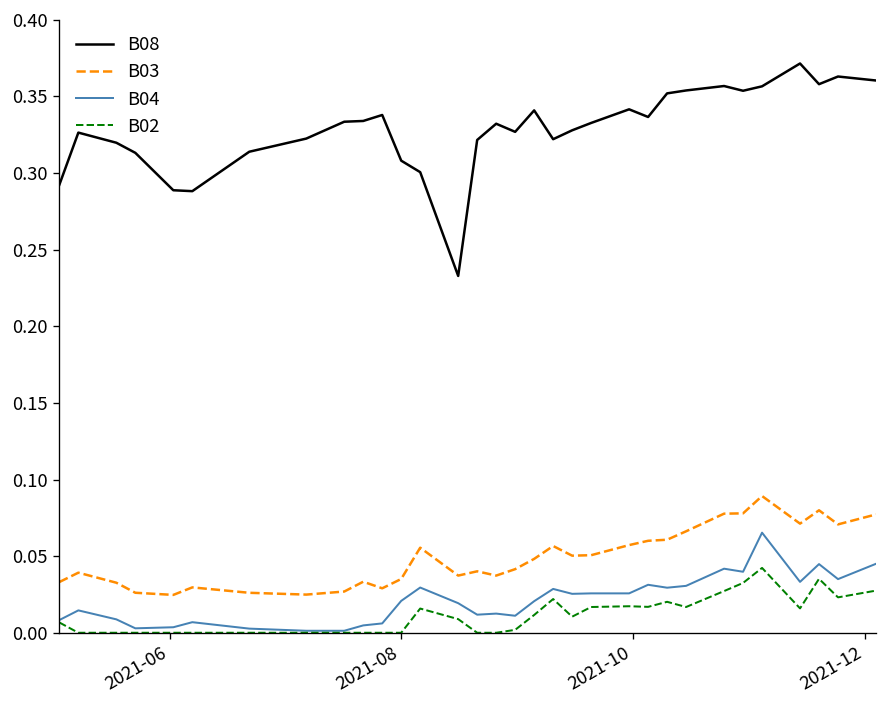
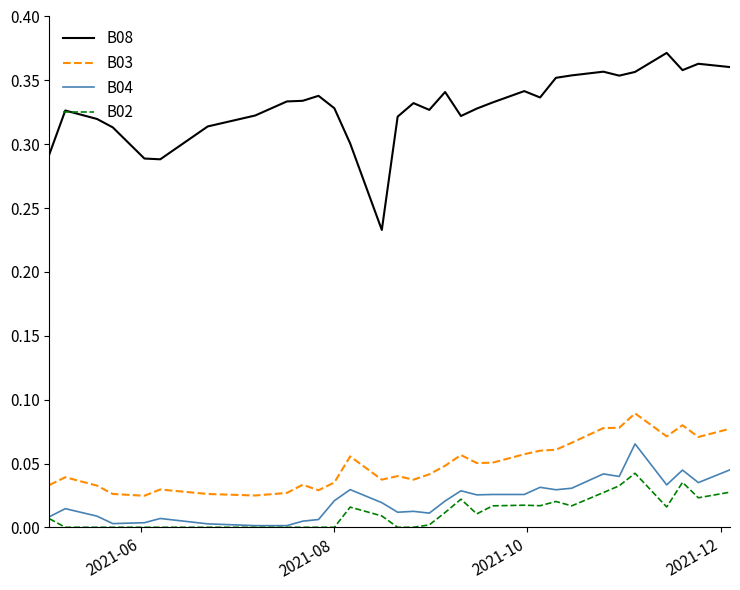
B08, 2021-08: 0.308 -> 0.328
